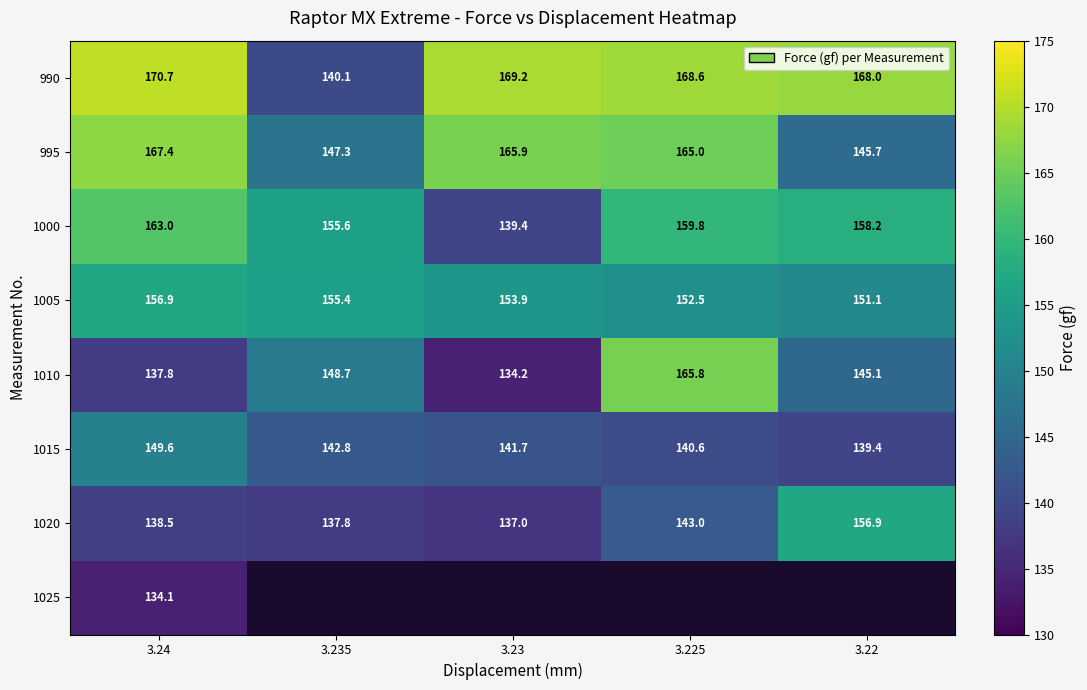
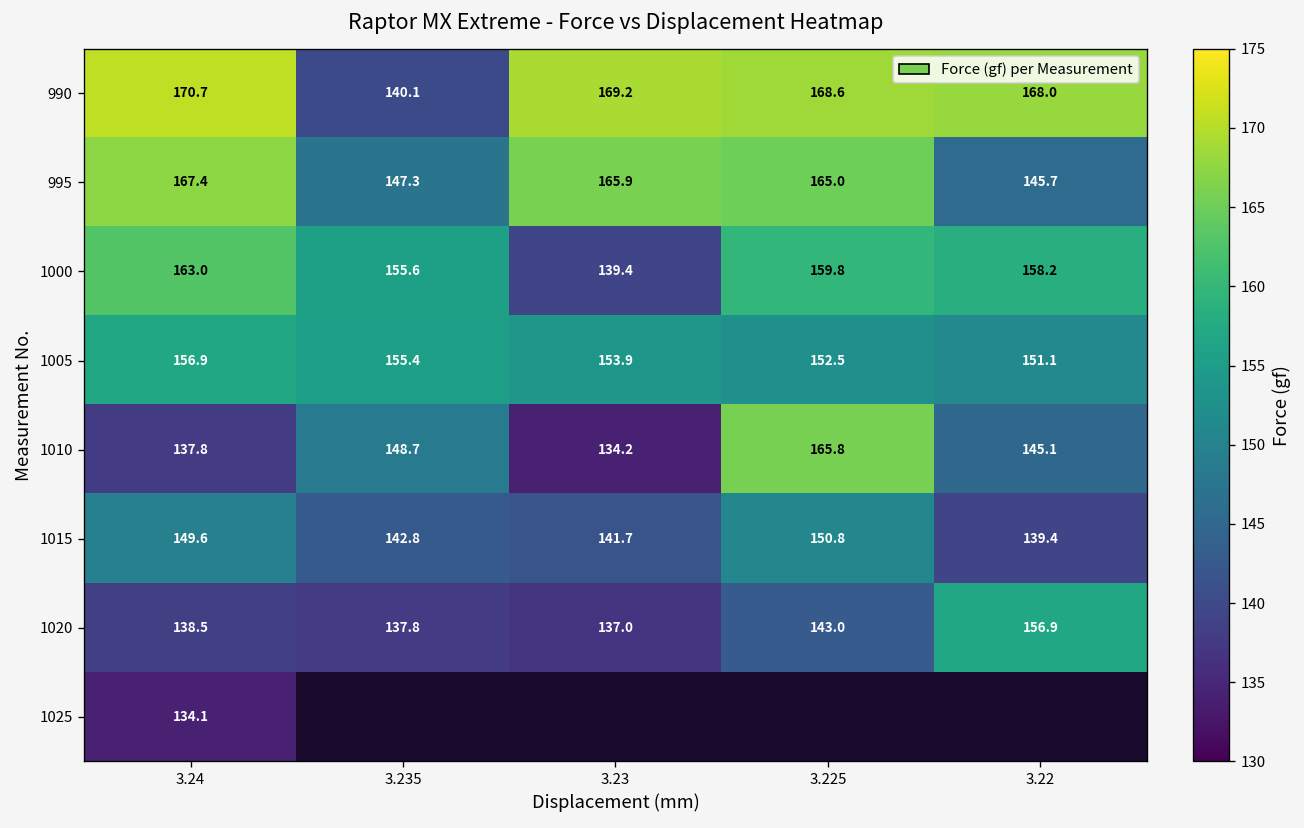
1015, 3.225: 140.6 -> 150.8
